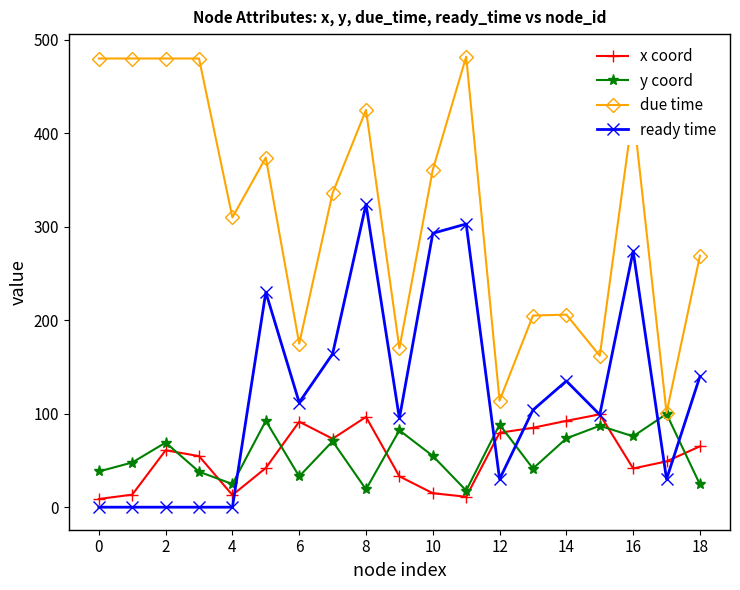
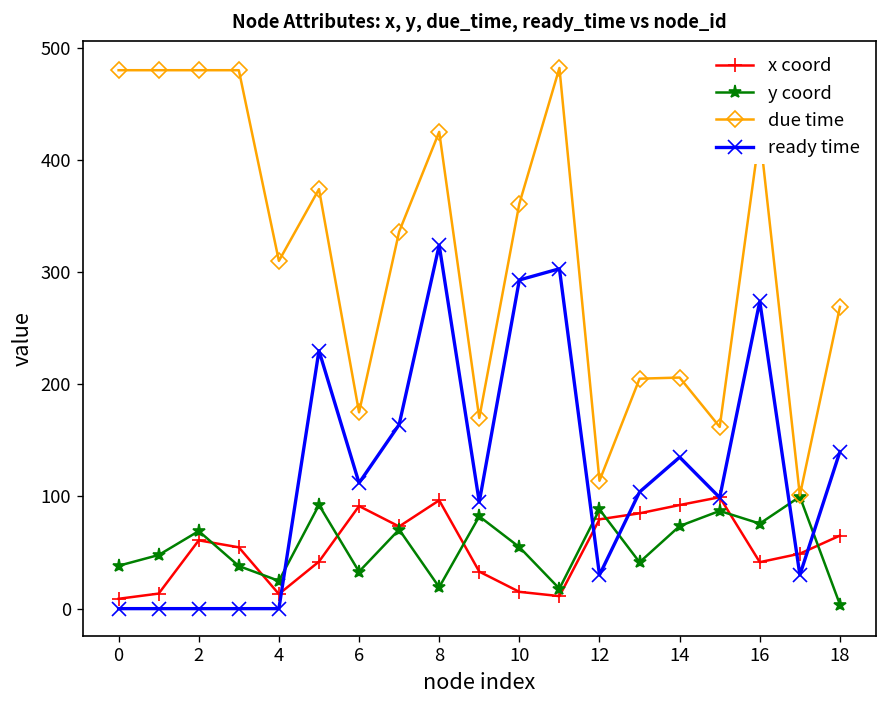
y coord, 18: 20 -> 0
